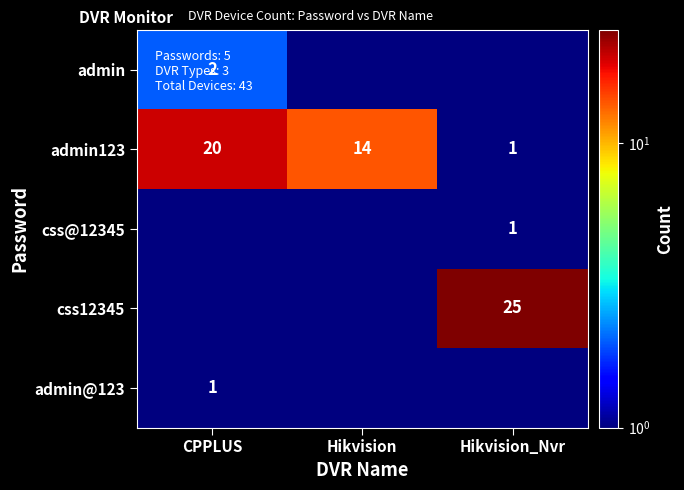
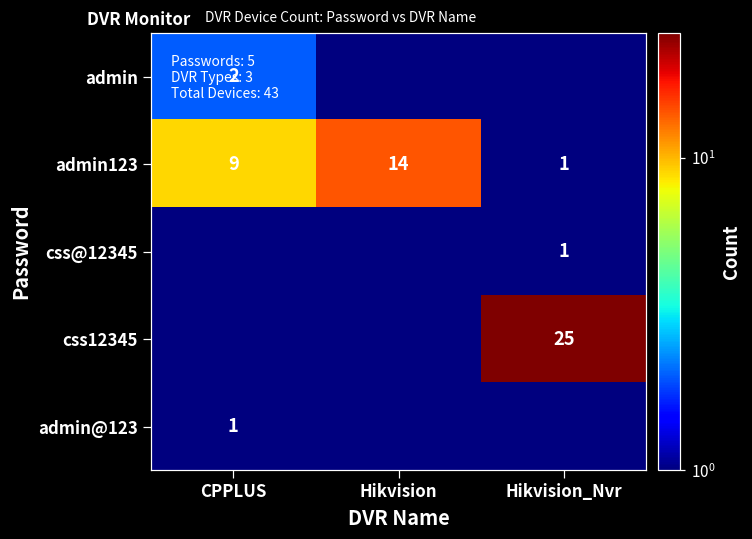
admin123, CPPLUS: 20 -> 9
